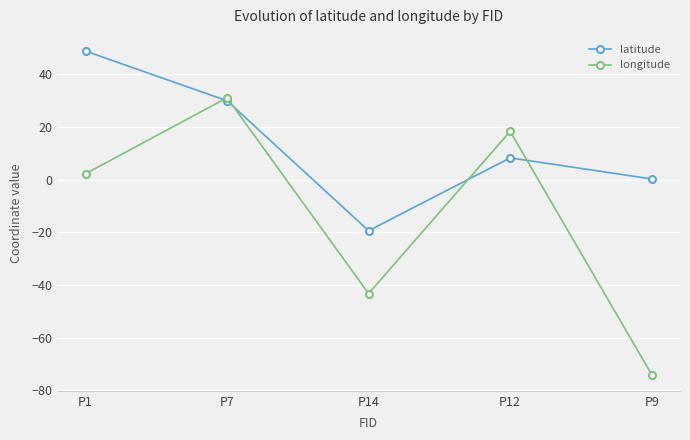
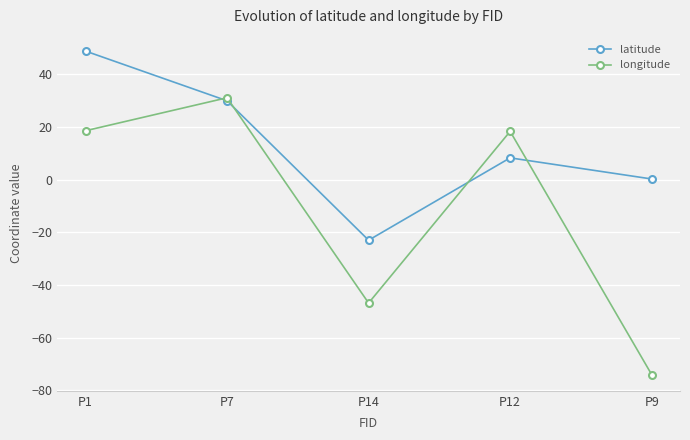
longitude, P1: 2 -> 19
latitude, P14: -19 -> -23
longitude, P14: -43 -> -47
